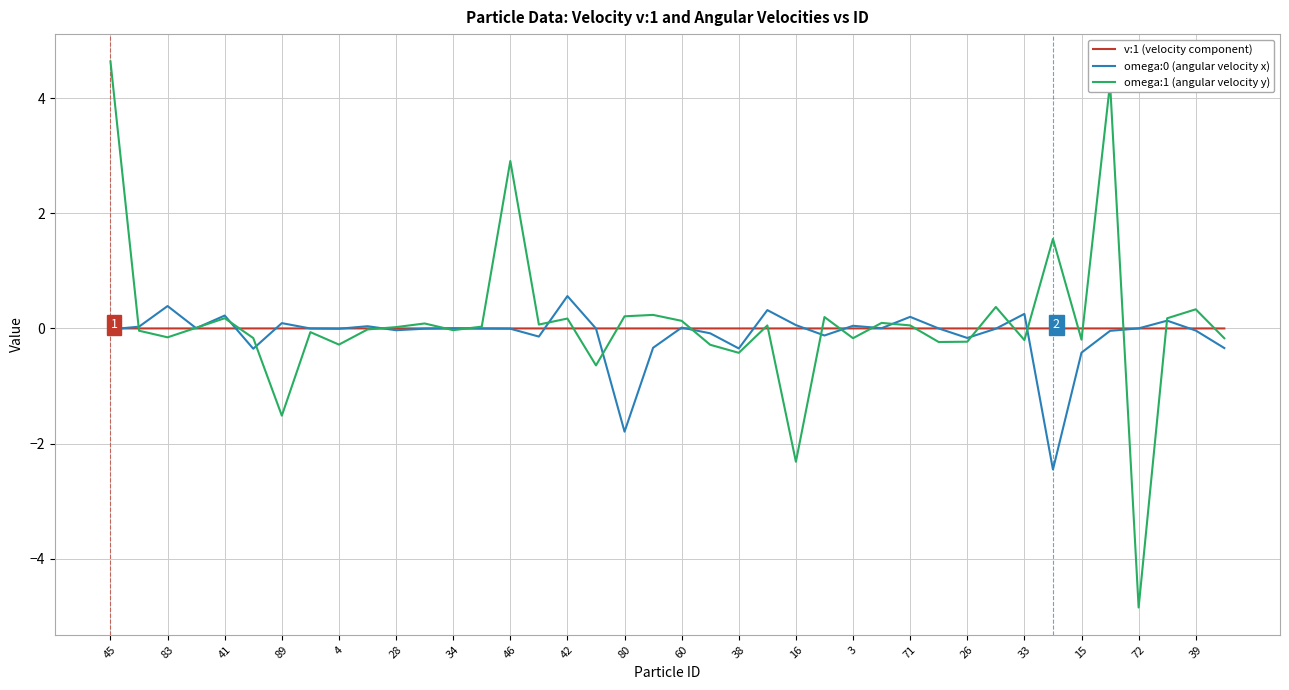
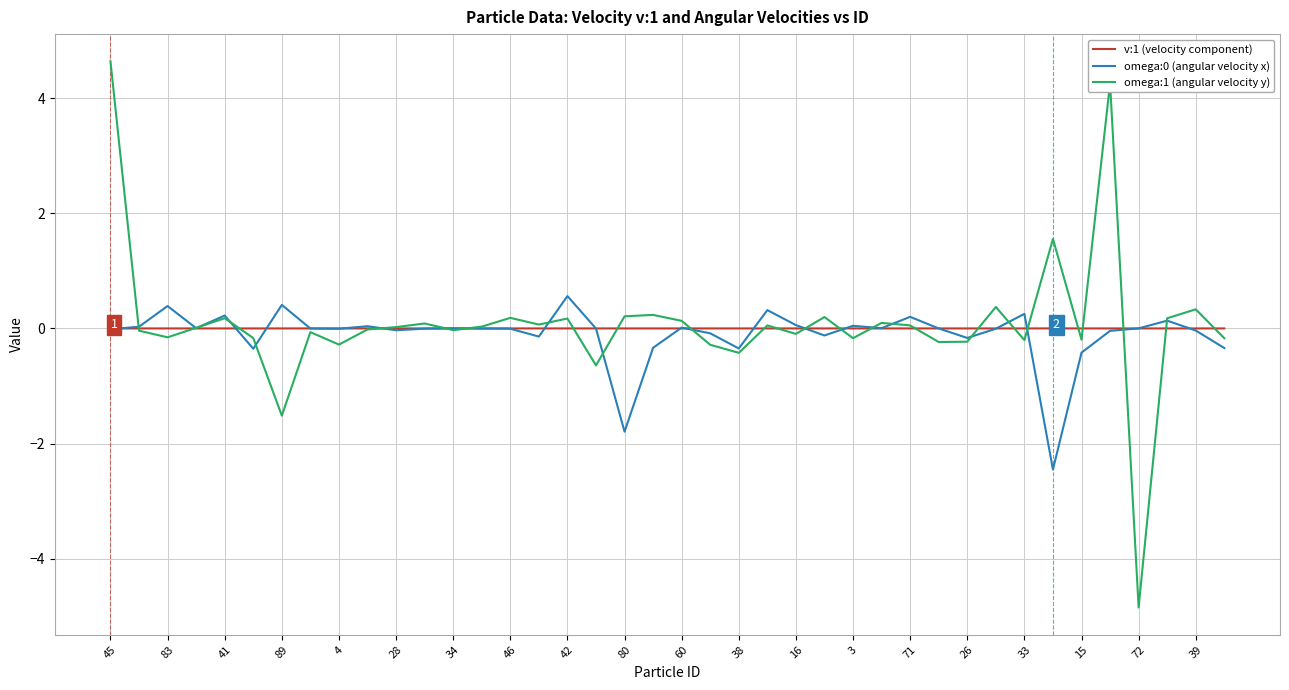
omega:0 (angular velocity x), 89: 0.1 -> 0.4
omega:1 (angular velocity y), 46: 2.9 -> 0.2
omega:1 (angular velocity y), 16: -2.3 -> -0.1
